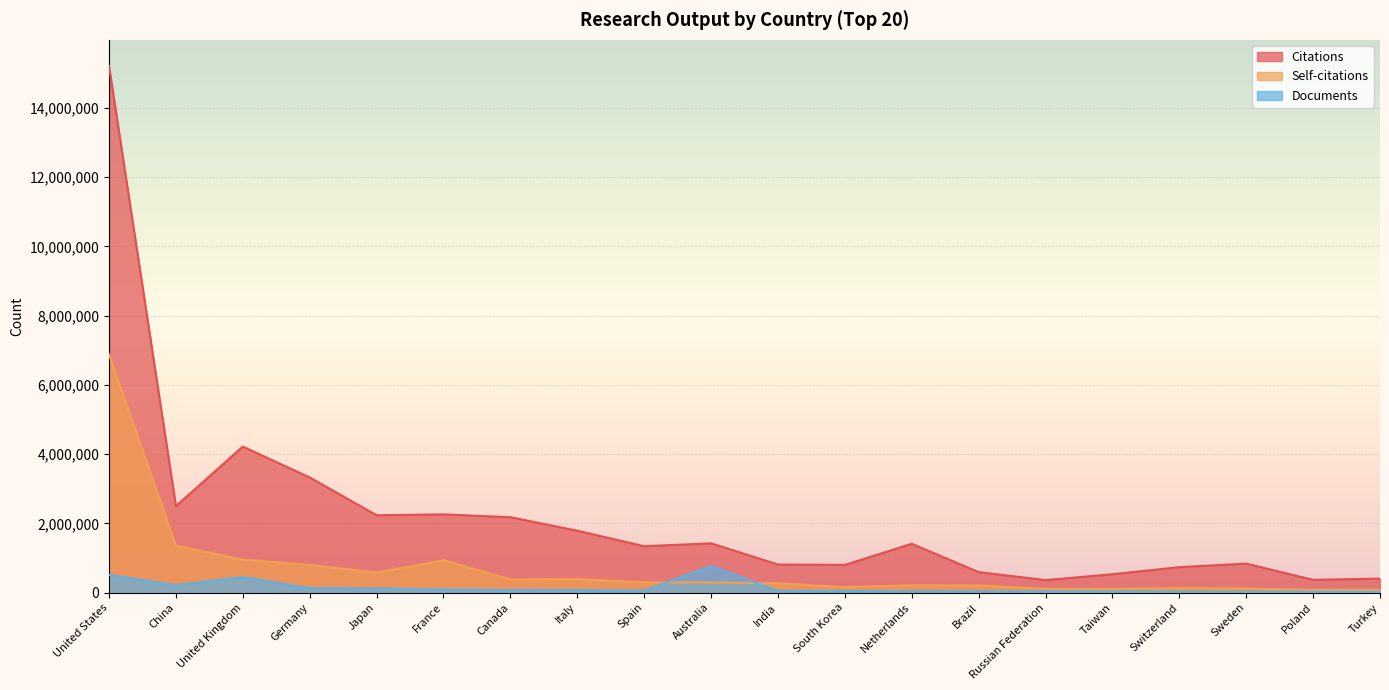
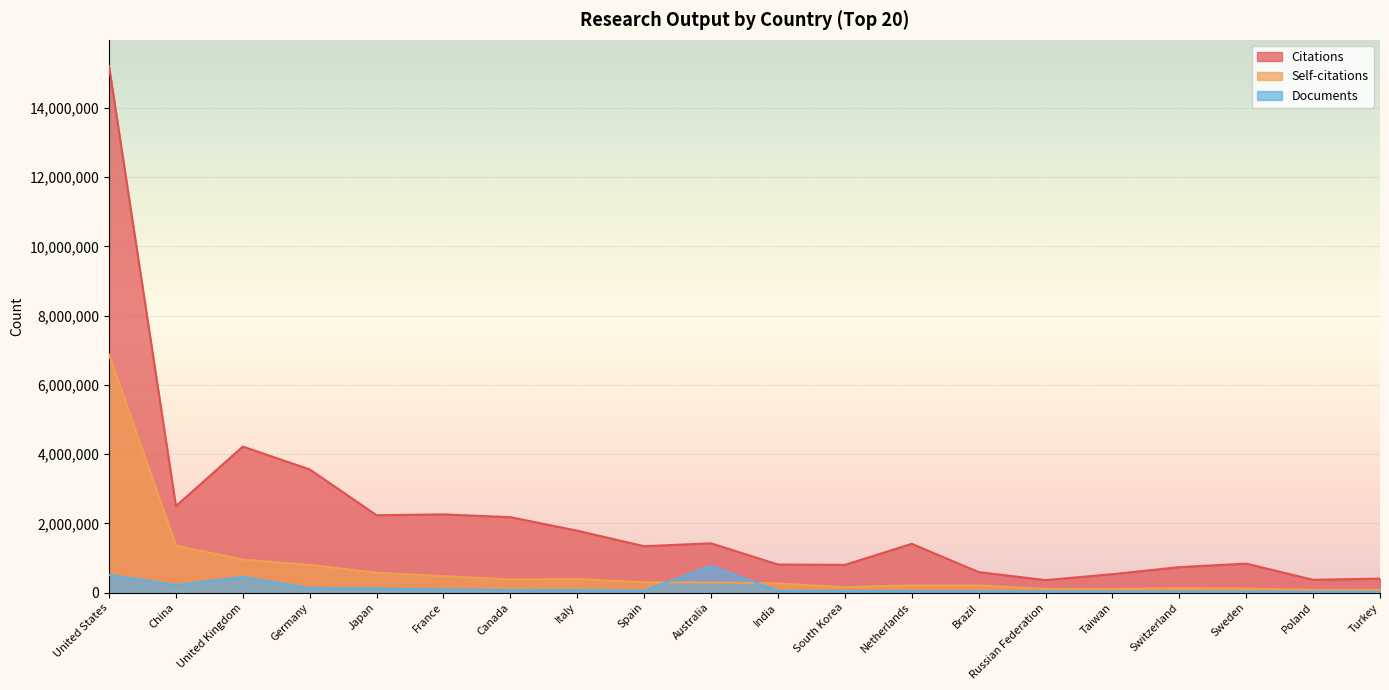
Citations, Germany: 3,300,000 -> 3,600,000
Self-citations, France: 900,000 -> 500,000
